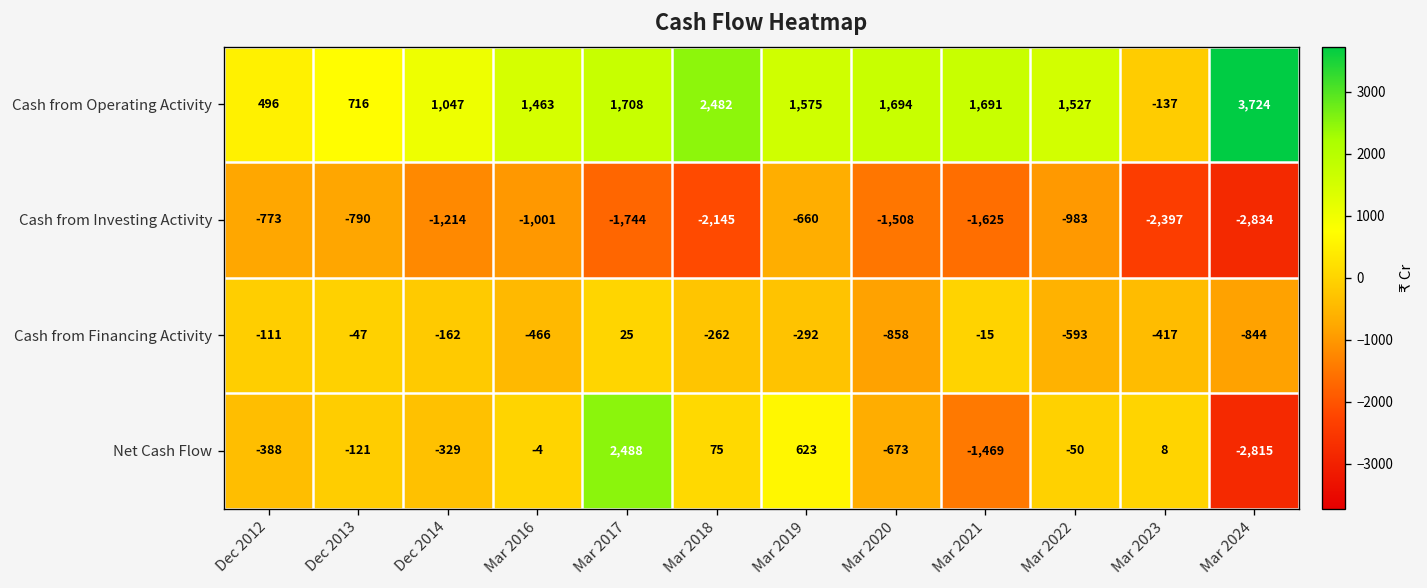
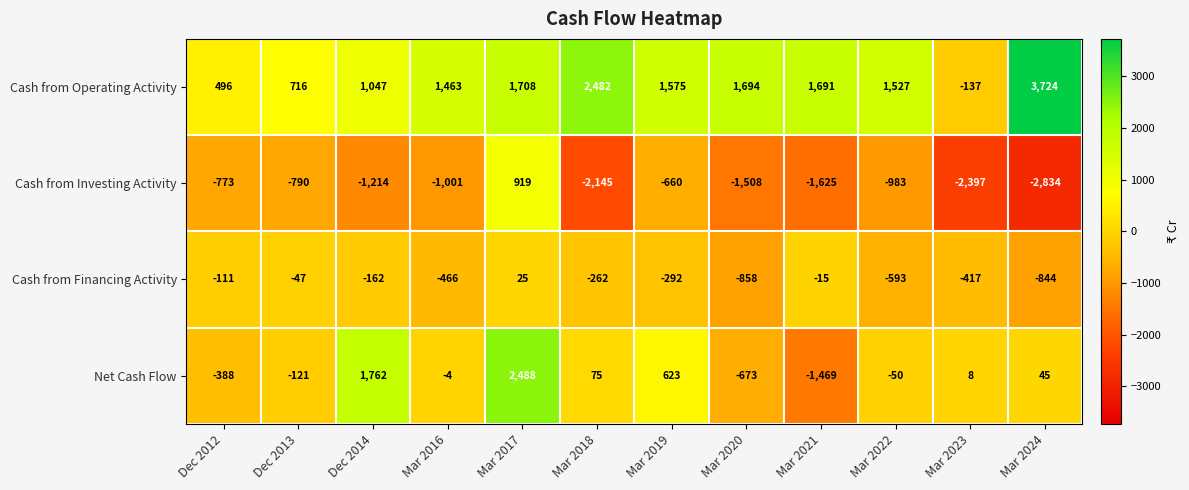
Cash from Investing Activity, Mar 2017: -1,744 -> 919
Net Cash Flow, Dec 2014: -329 -> 1,762
Net Cash Flow, Mar 2024: -2,815 -> 45
